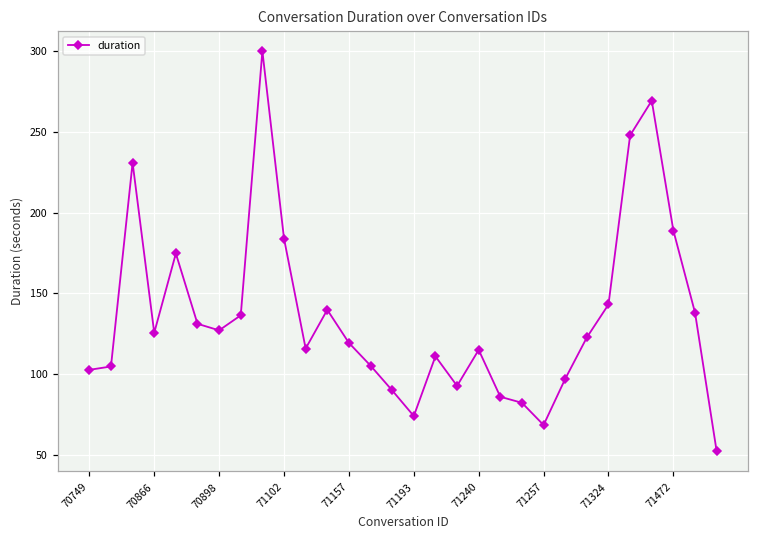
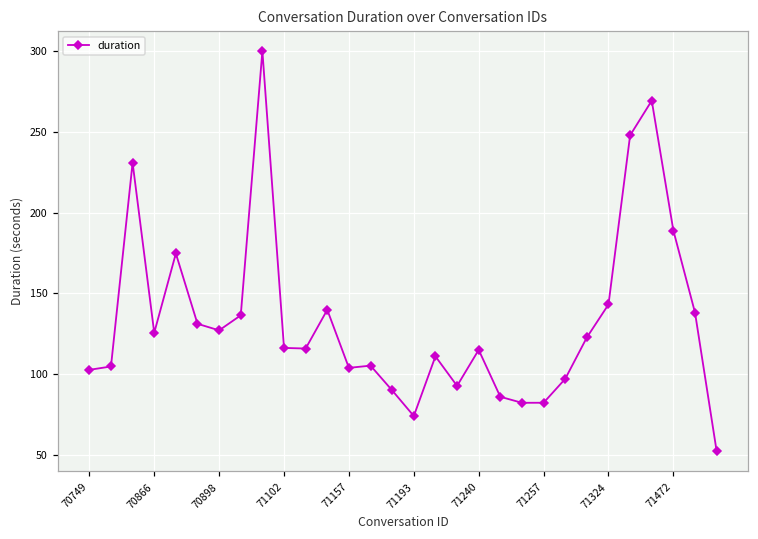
71102: 184 -> 116
71157: 119 -> 104
71257: 68 -> 82
